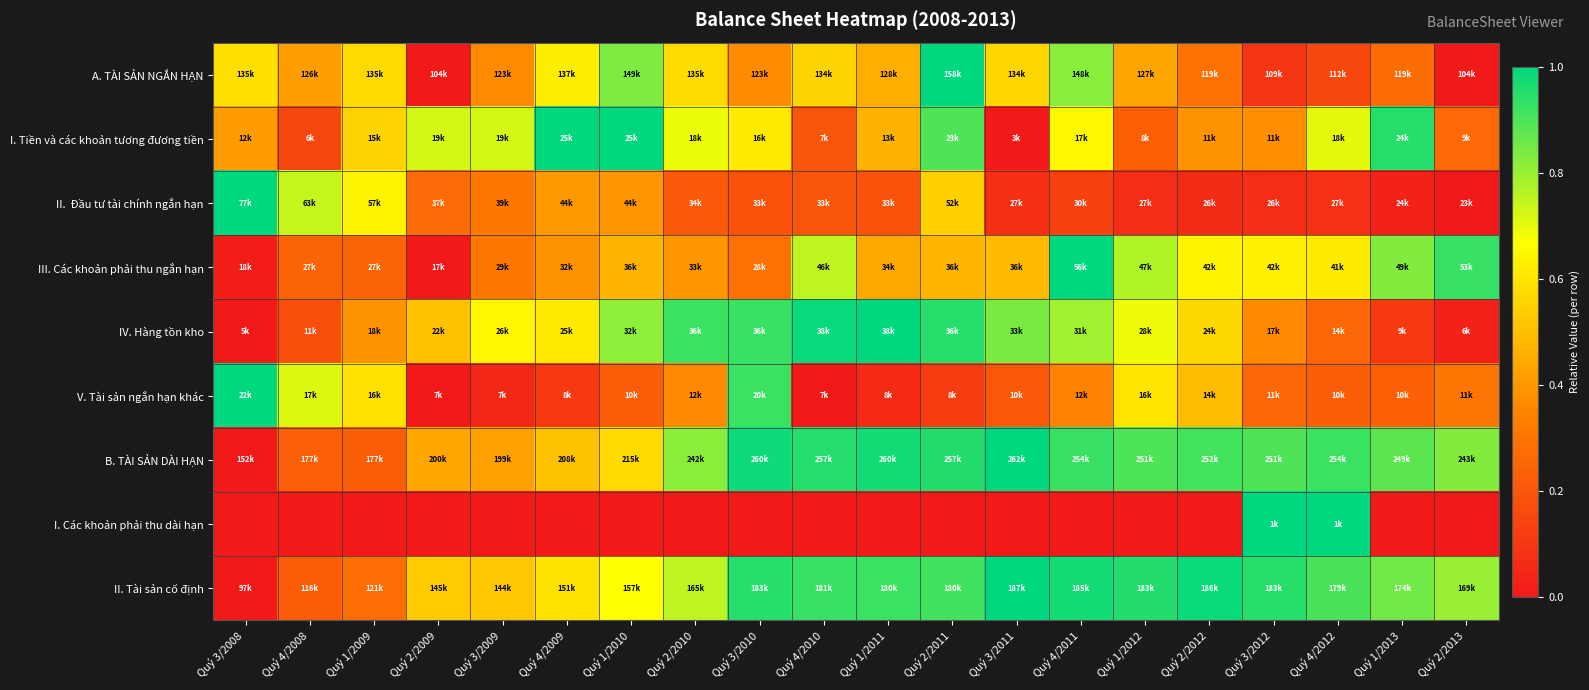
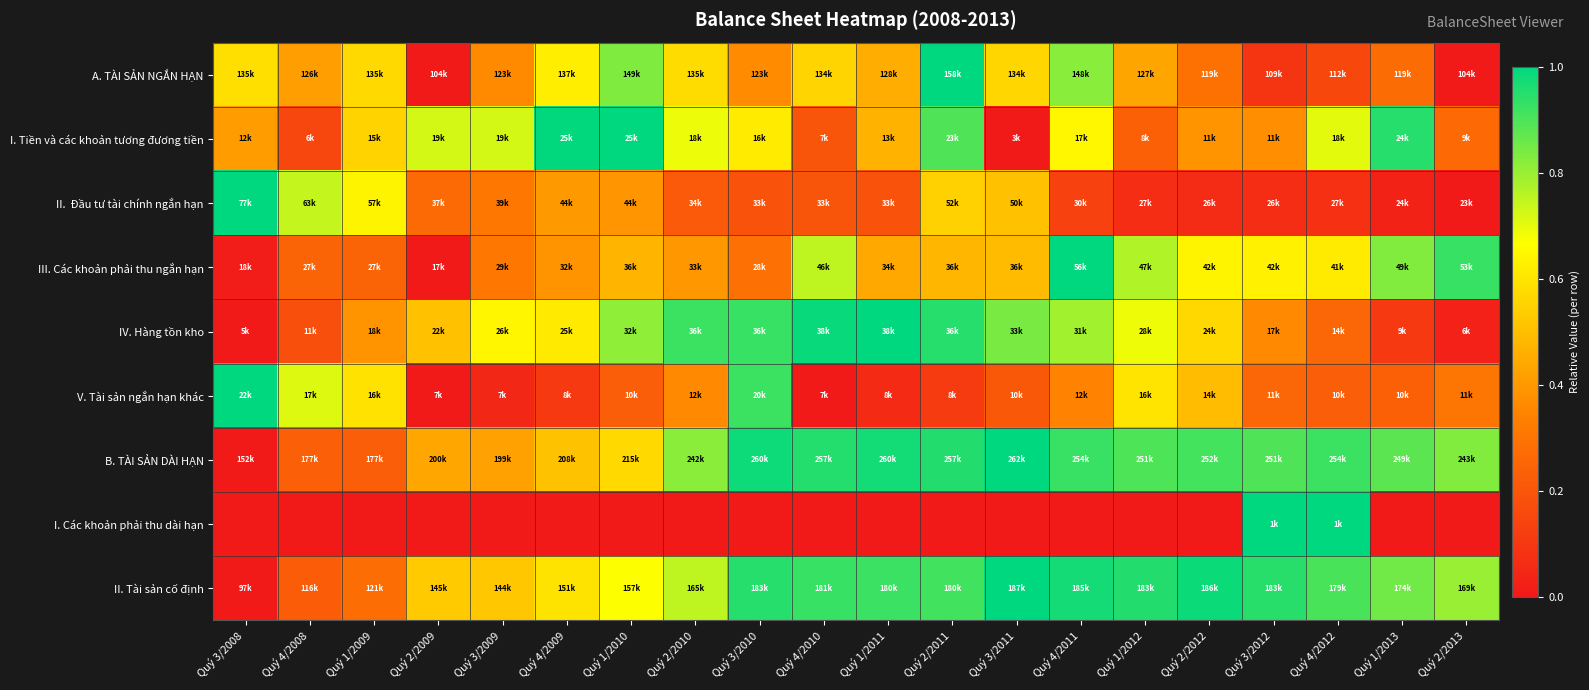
II. Đầu tư tài chính ngắn hạn, Quý 3/2011: 27k -> 50k
